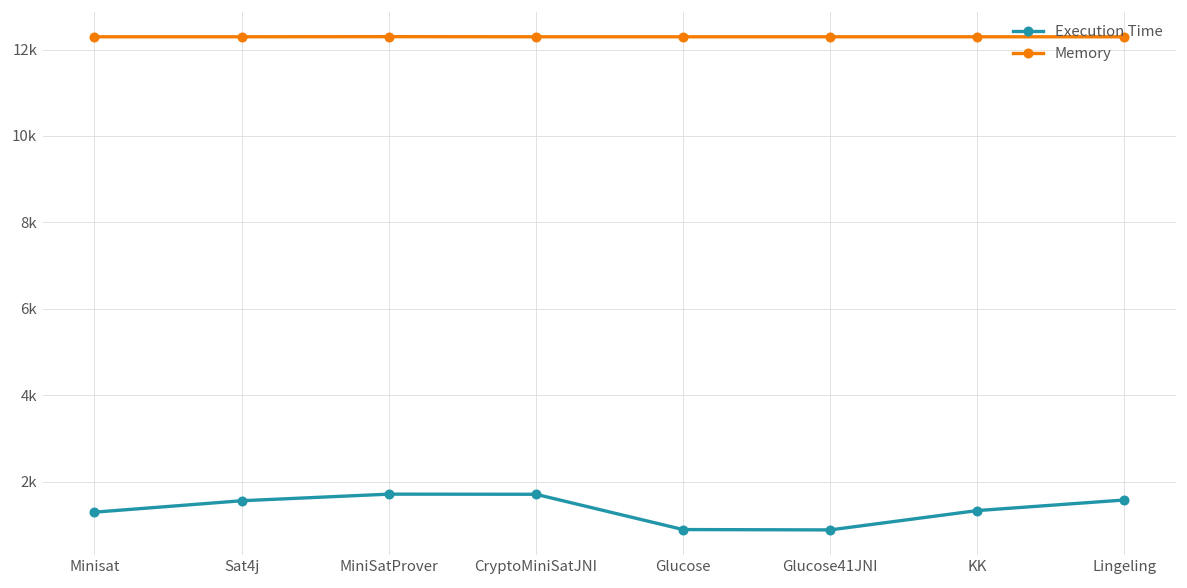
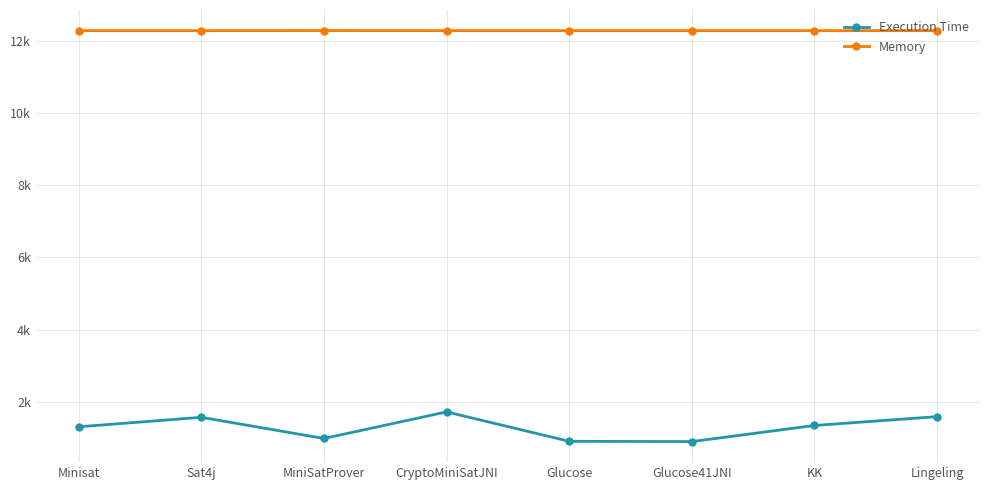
Execution Time, MiniSatProver: 1700 -> 1000
